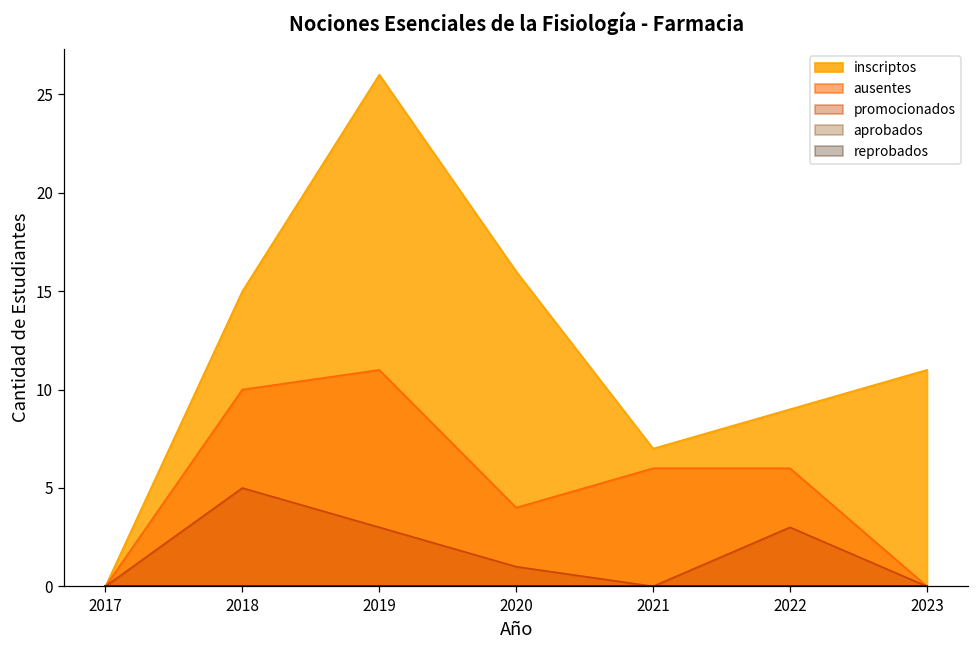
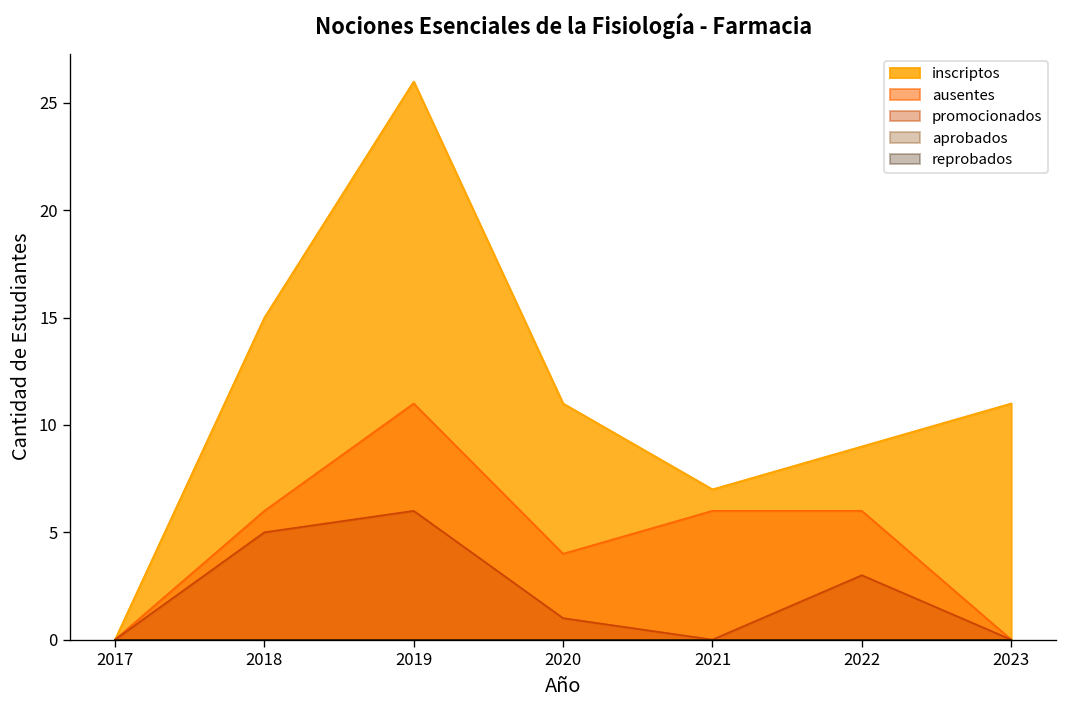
ausentes, 2018: 10 -> 6
promocionados, 2019: 3 -> 6
inscriptos, 2020: 16 -> 11
